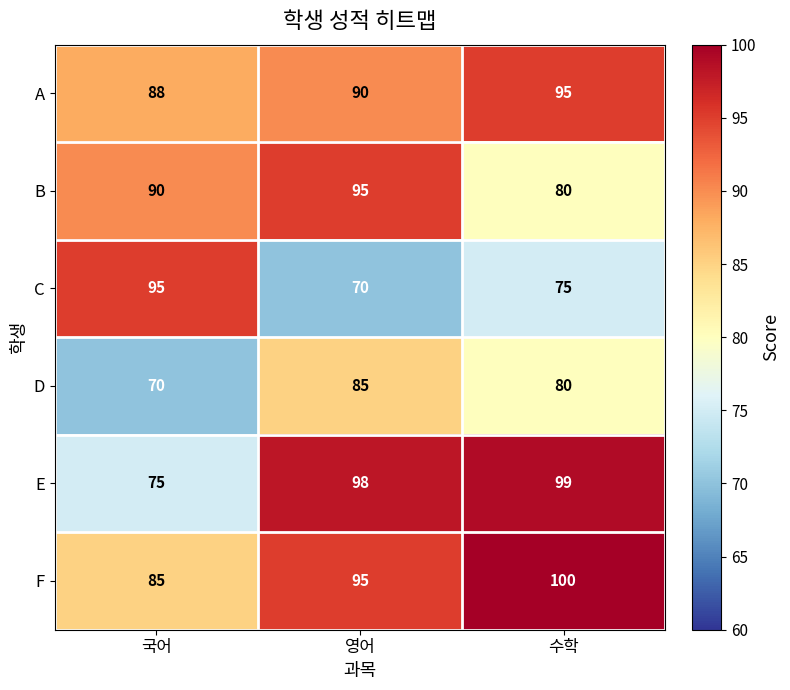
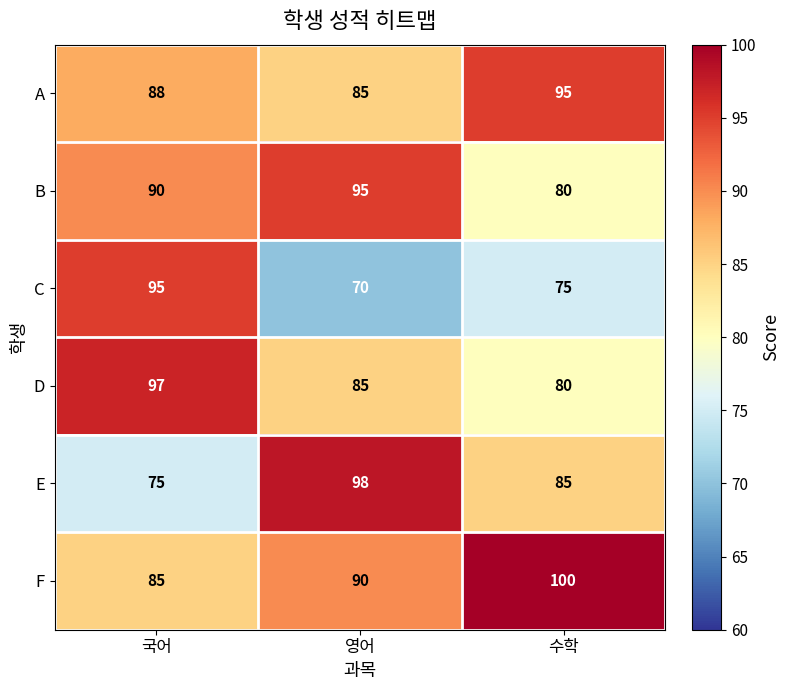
A, 영어: 90 -> 85
D, 국어: 70 -> 97
E, 수학: 99 -> 85
F, 영어: 95 -> 90
